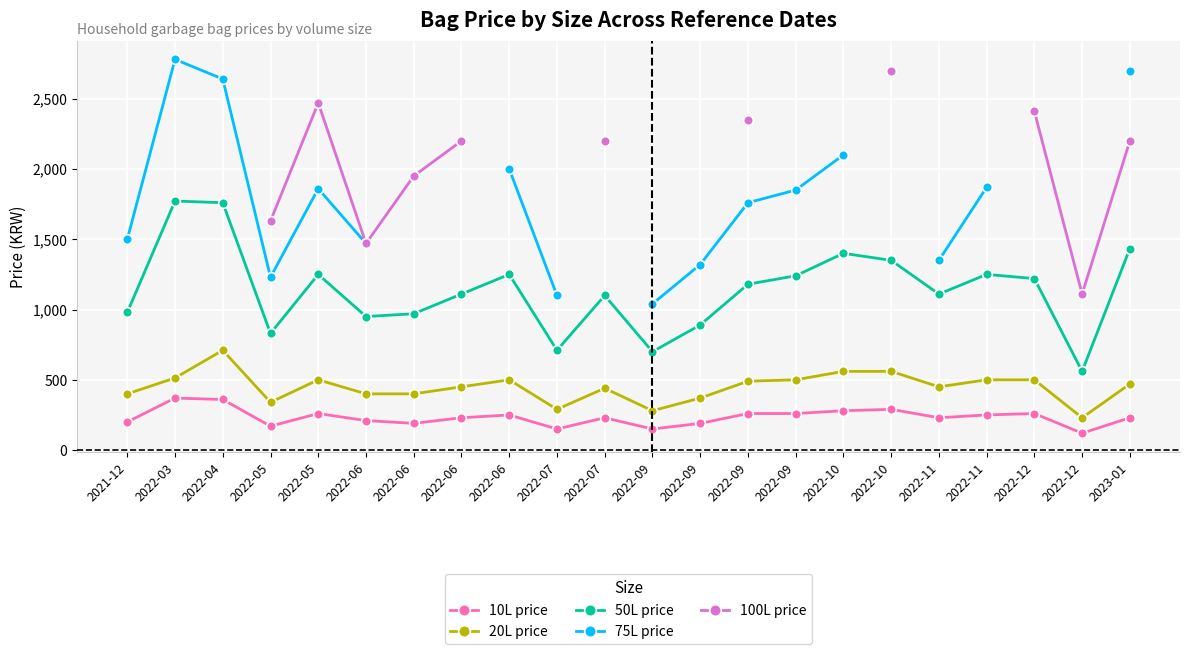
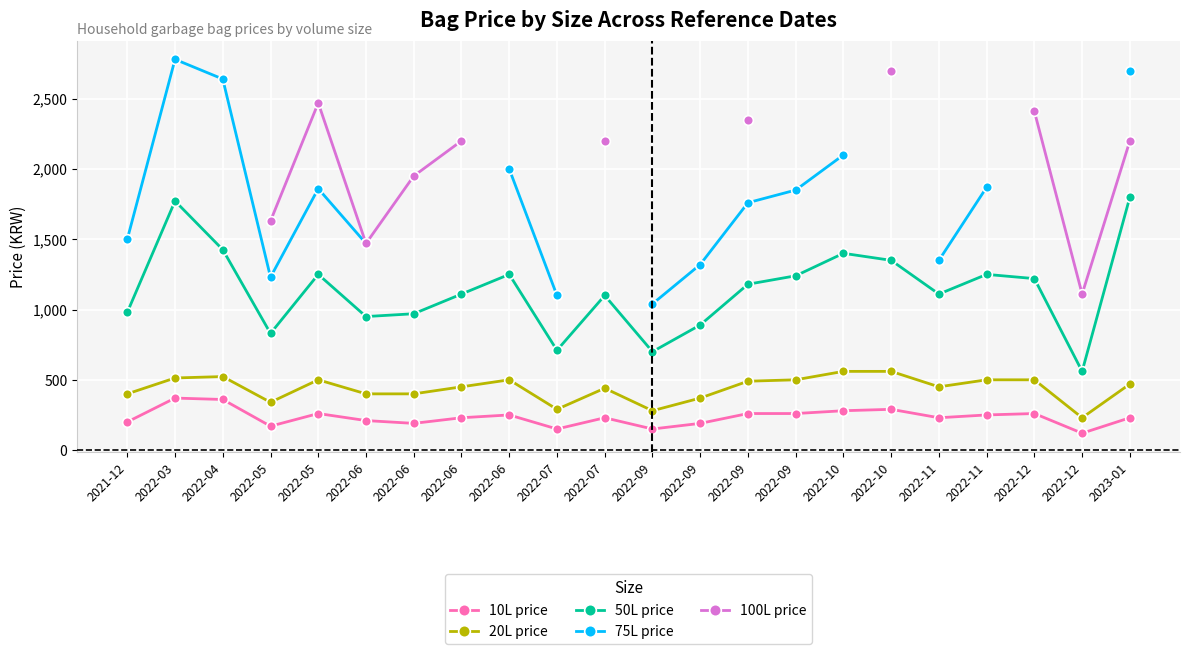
20L price, 2022-04: 710 -> 520
50L price, 2022-04: 1,760 -> 1,430
50L price, 2023-01: 1,430 -> 1,800
